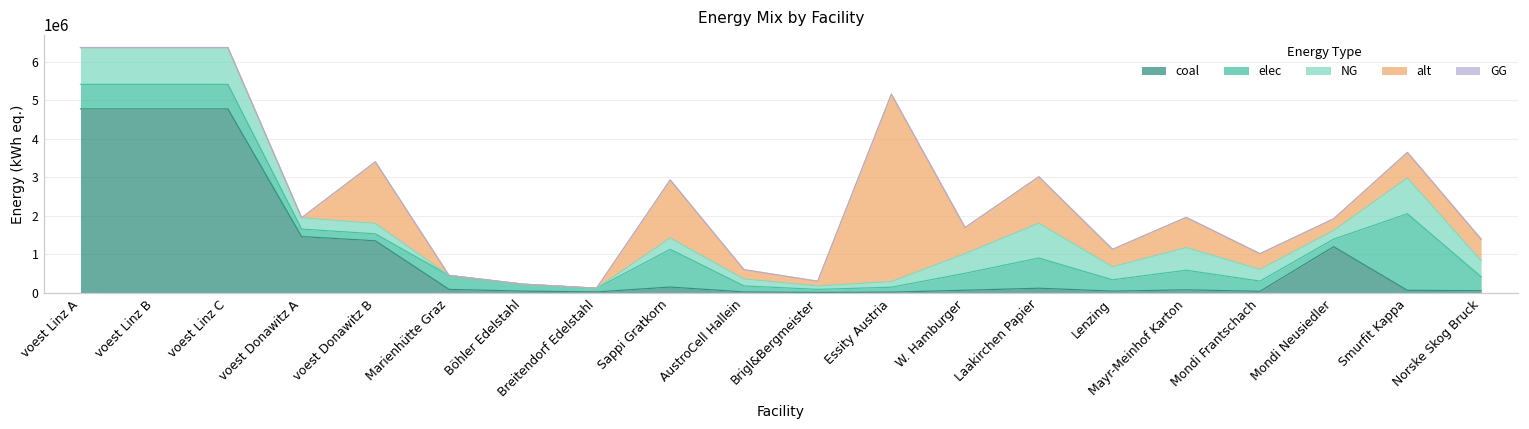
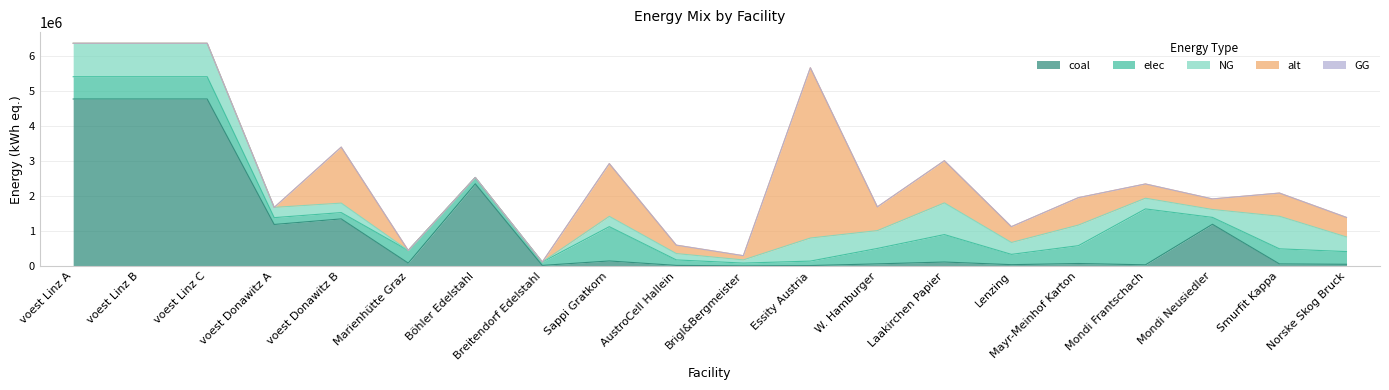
coal, voest Donawitz A: 1500000 -> 1200000
coal, Böhler Edelstahl: 0 -> 2400000
NG, Essity Austria: 100000 -> 700000
elec, Mondi Frantschach: 300000 -> 1600000
elec, Smurfit Kappa: 2000000 -> 400000
